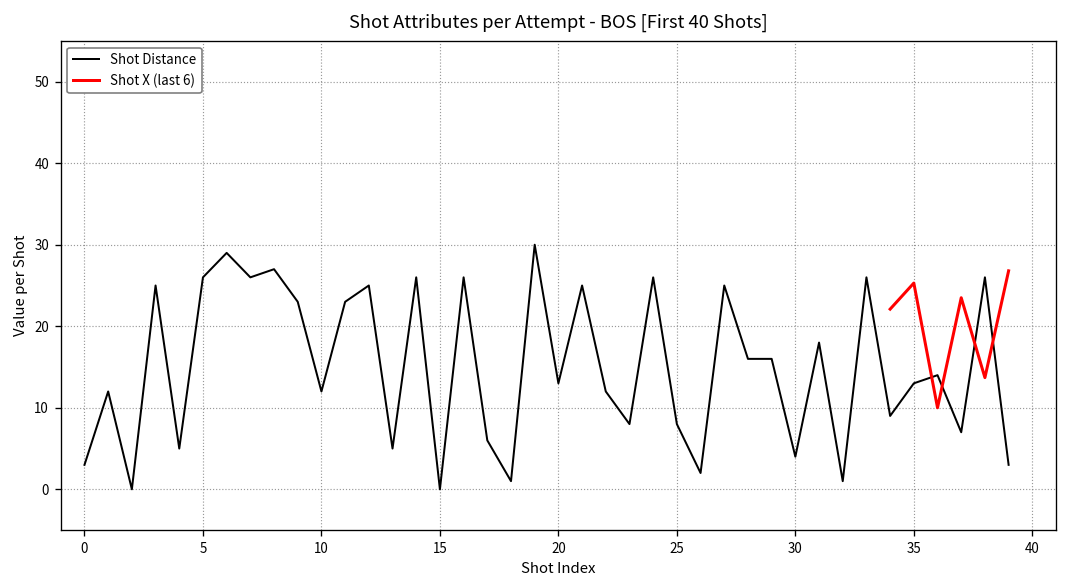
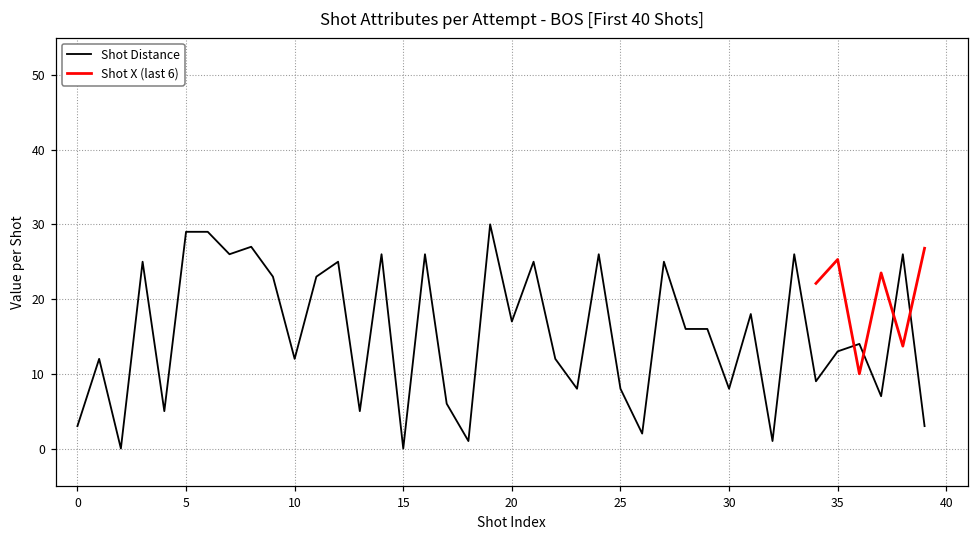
Shot Distance, 5: 26 -> 29
Shot Distance, 20: 13 -> 17
Shot Distance, 30: 4 -> 8
